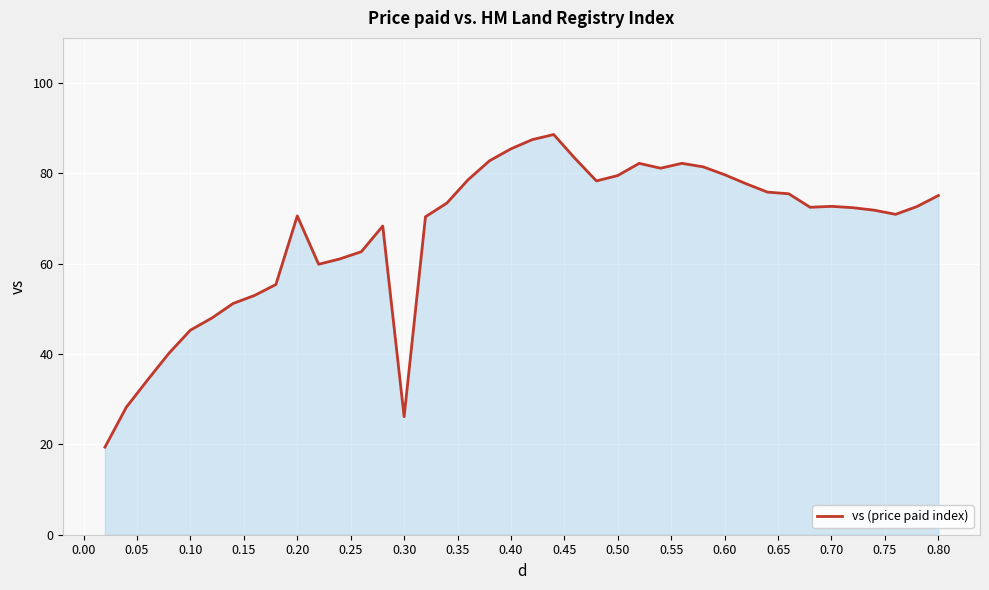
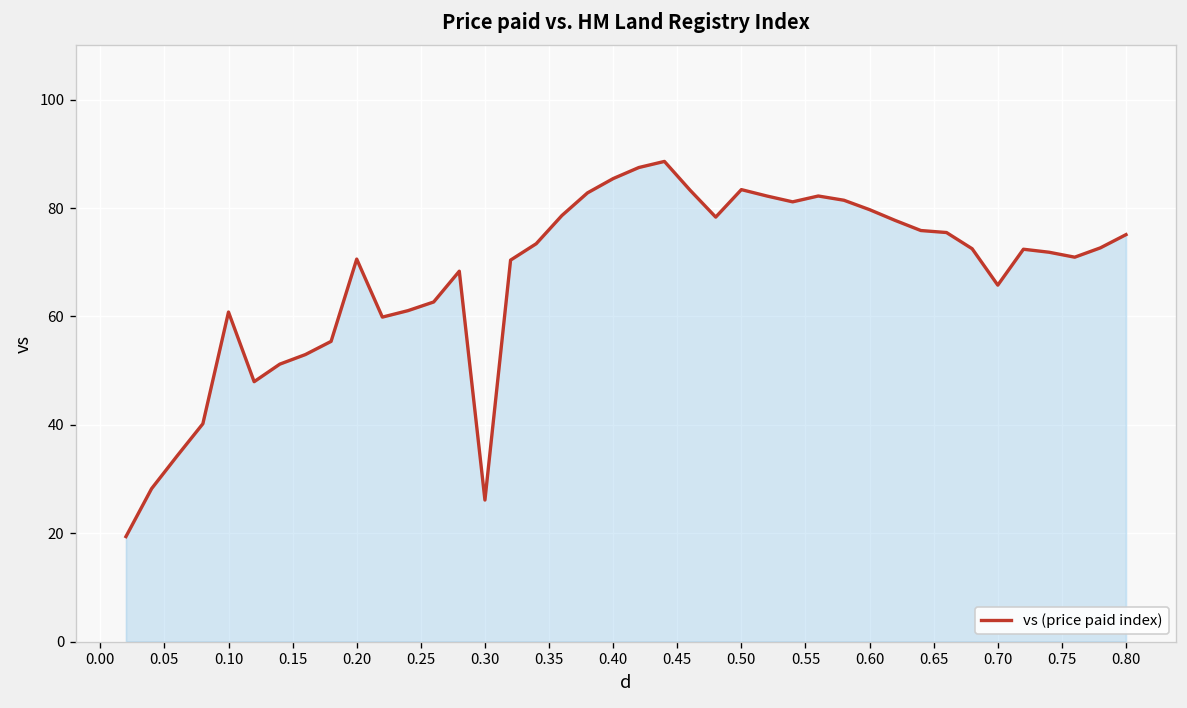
0.10: 45 -> 61
0.50: 80 -> 83
0.70: 73 -> 66
